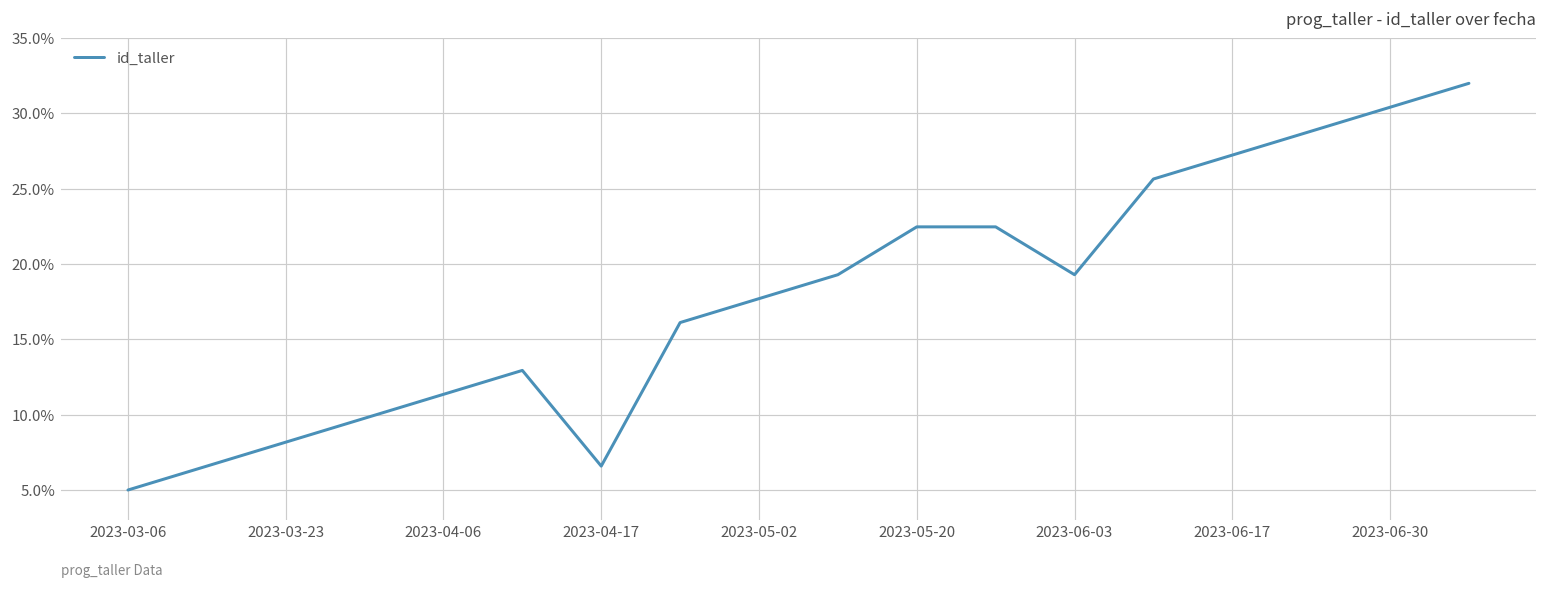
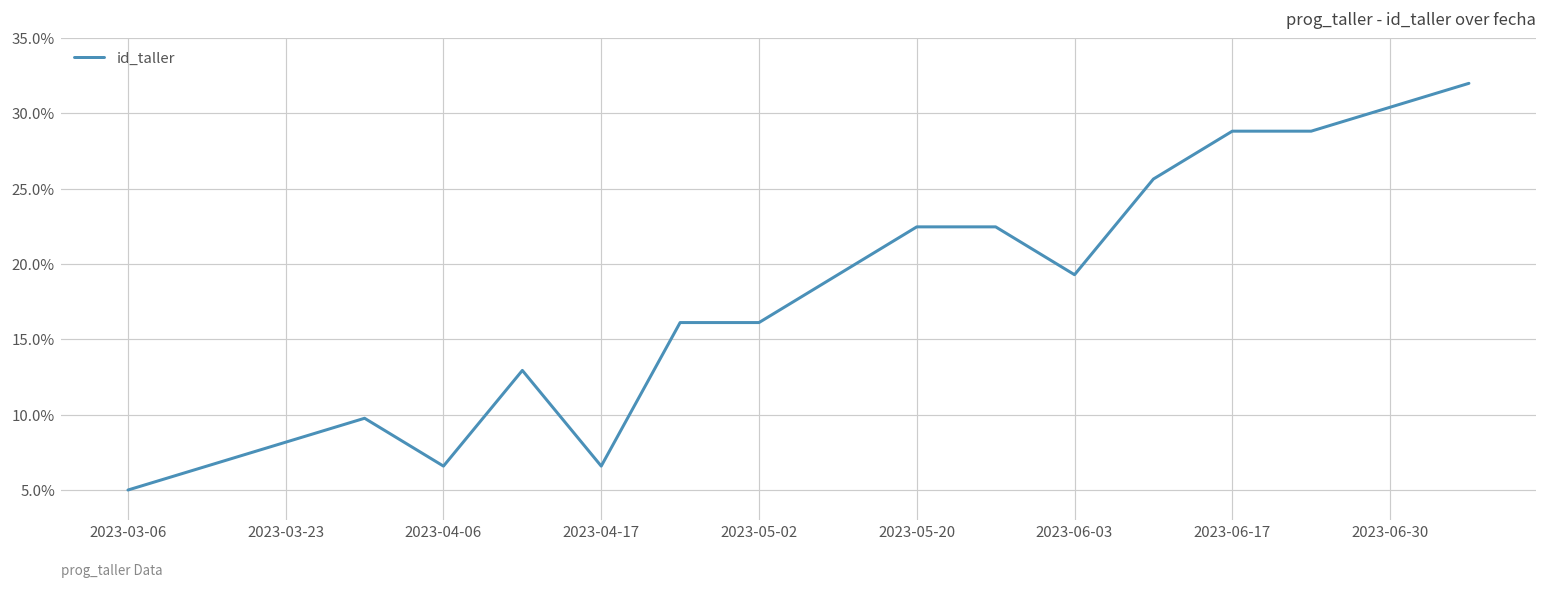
2023-04-06: 11.4% -> 6.6%
2023-05-02: 17.7% -> 16.1%
2023-06-17: 27.2% -> 28.8%
